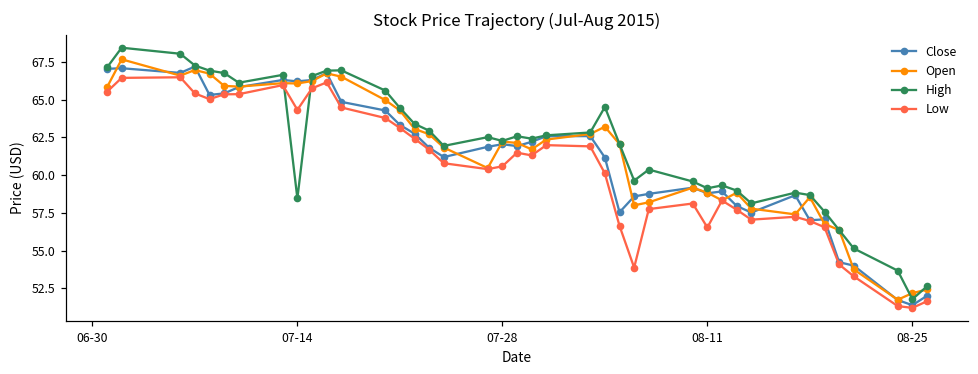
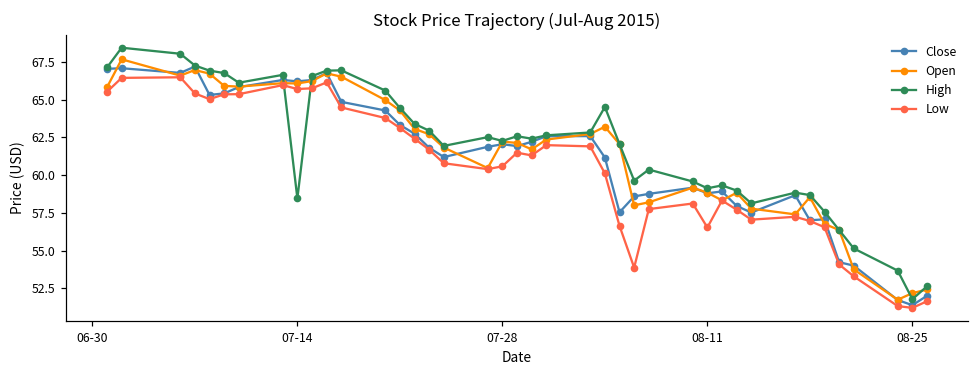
Low, 07-14: 64.3 -> 65.7
